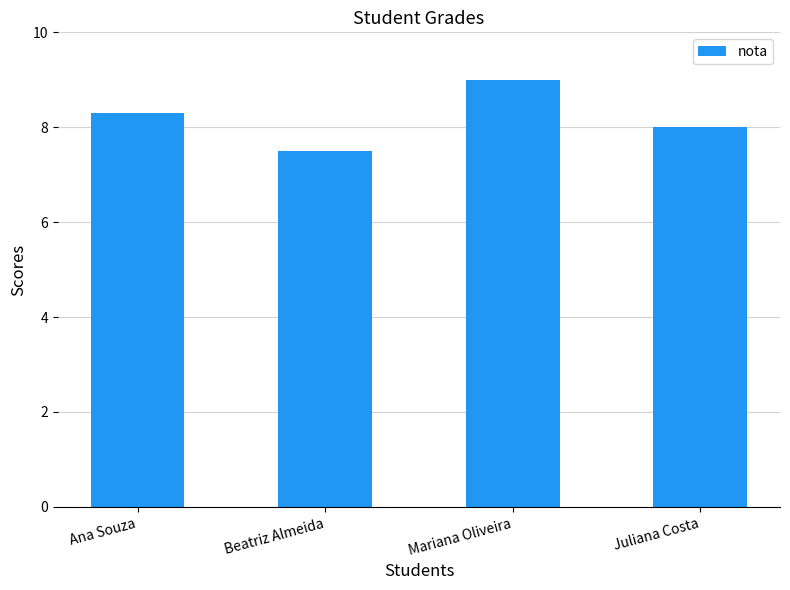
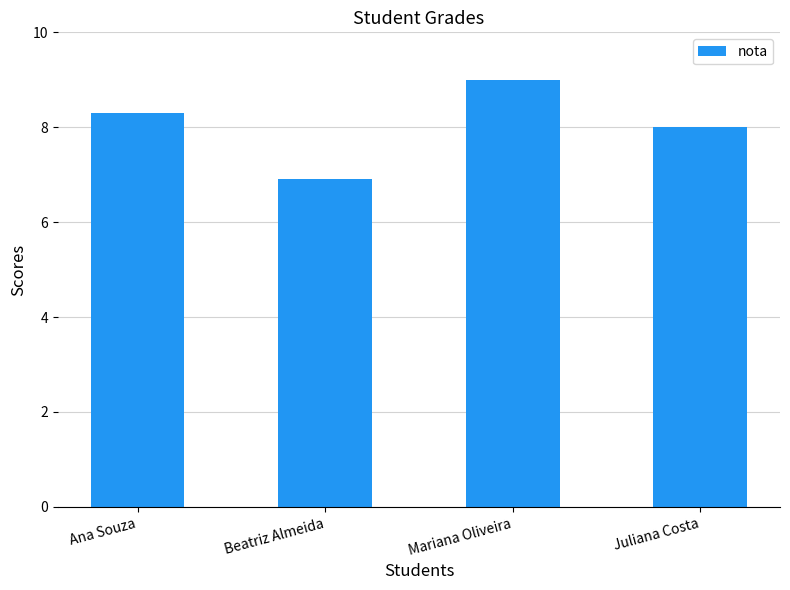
Beatriz Almeida: 7.5 -> 6.9
